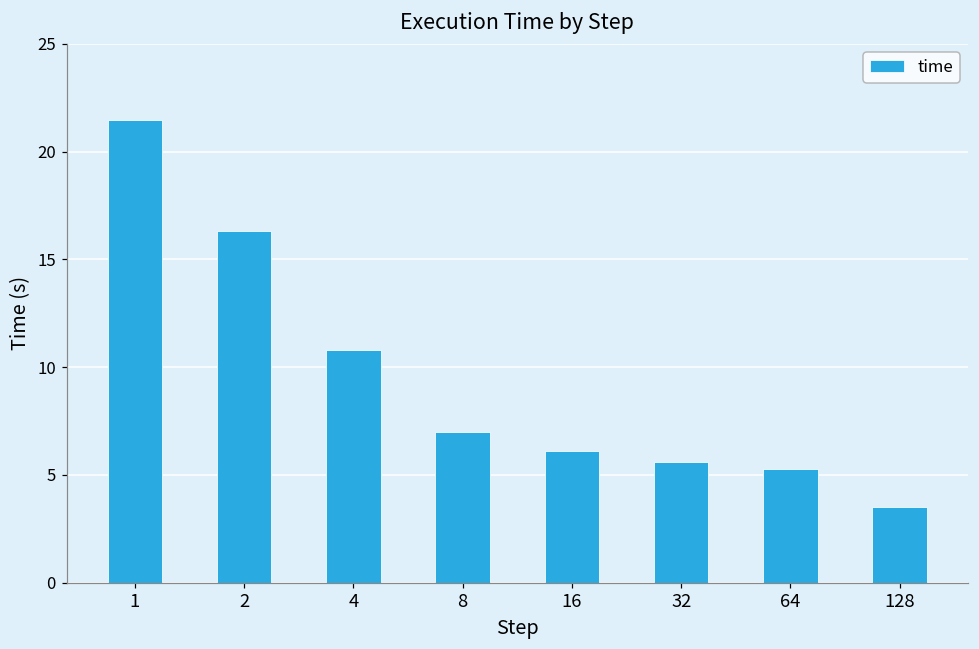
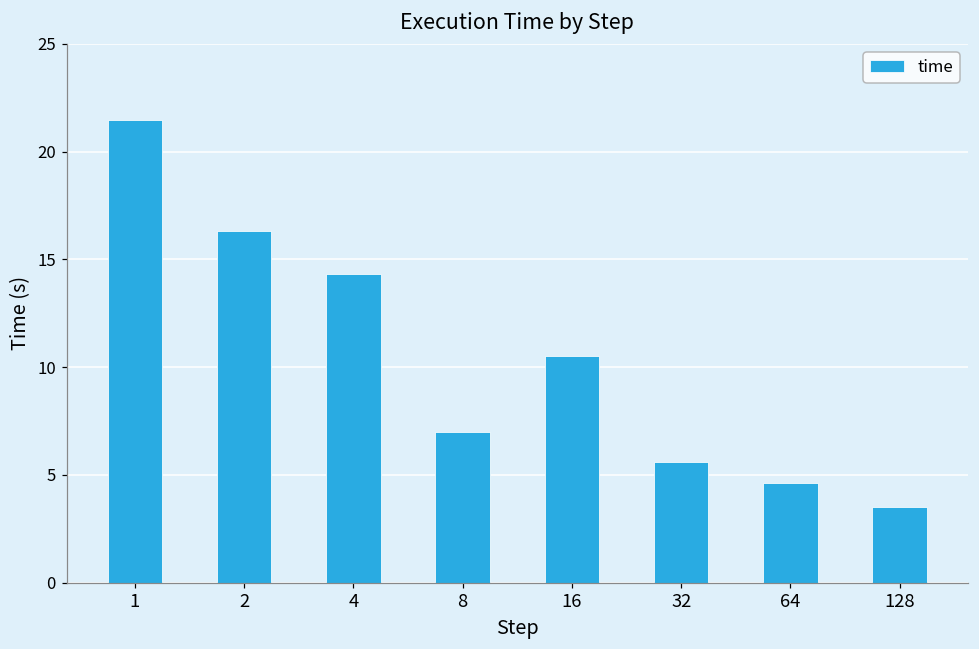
4: 10.8 -> 14.3
16: 6.1 -> 10.5
64: 5.3 -> 4.6
